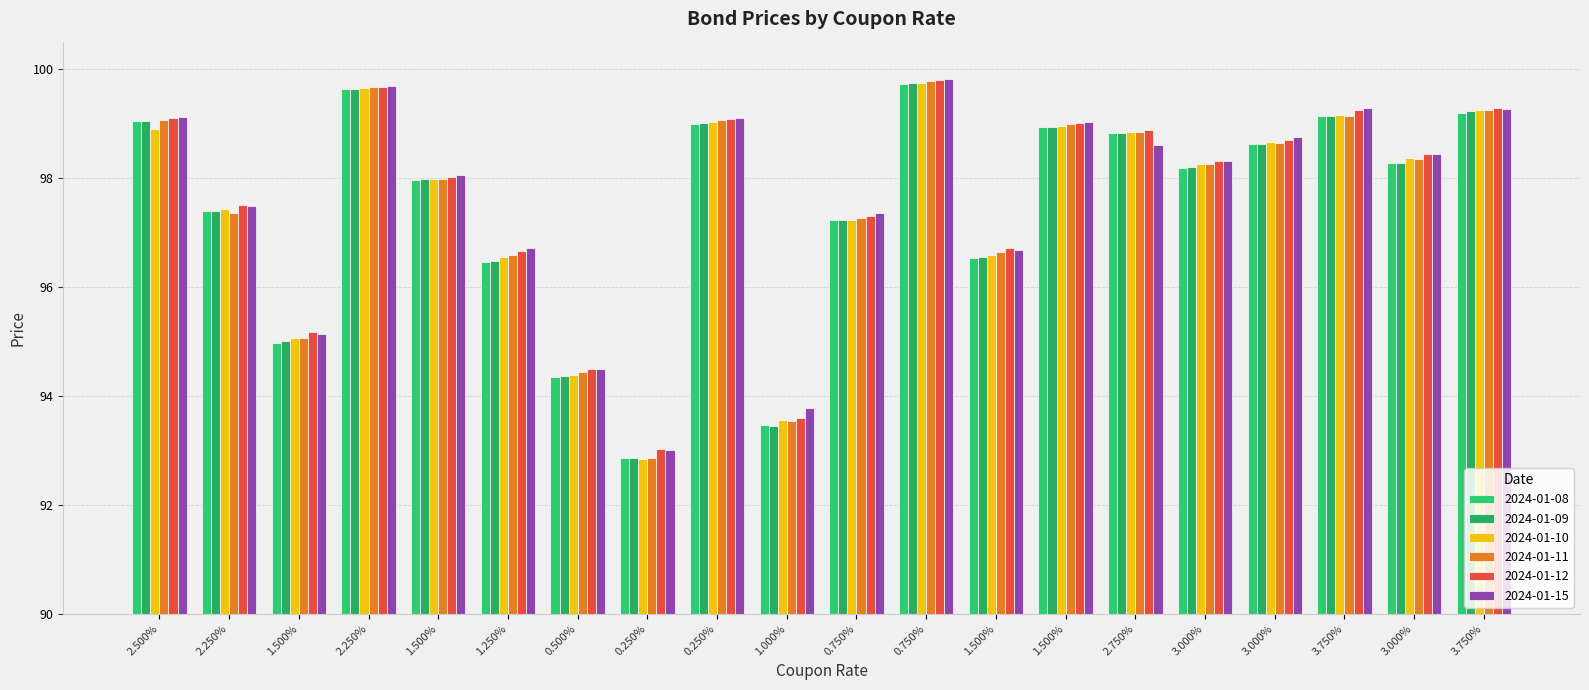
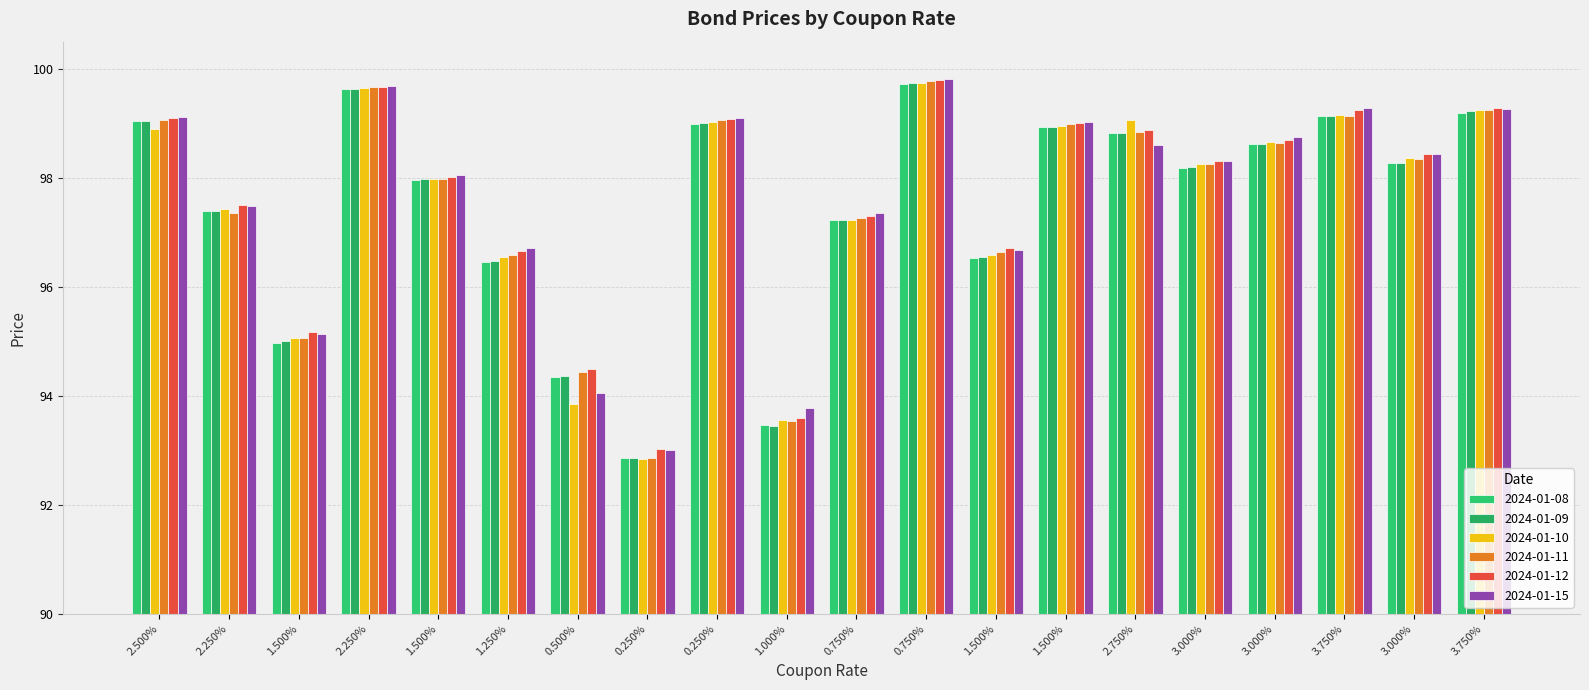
2024-01-10, 0.500%: 94.4 -> 93.9
2024-01-15, 0.500%: 94.5 -> 94.1
2024-01-10, 2.750%: 98.8 -> 99.1
